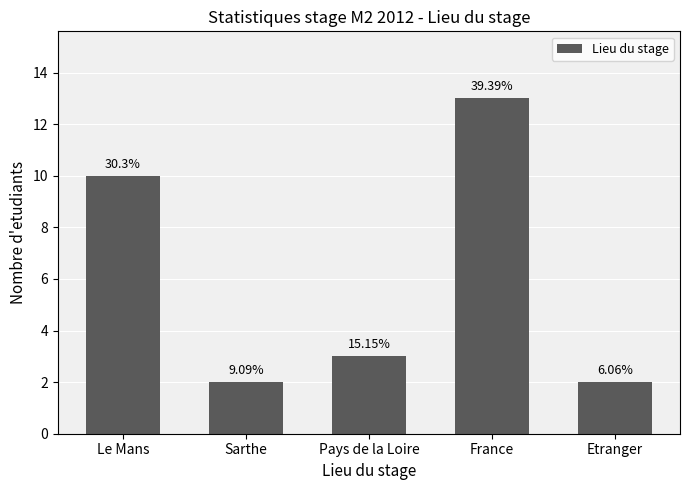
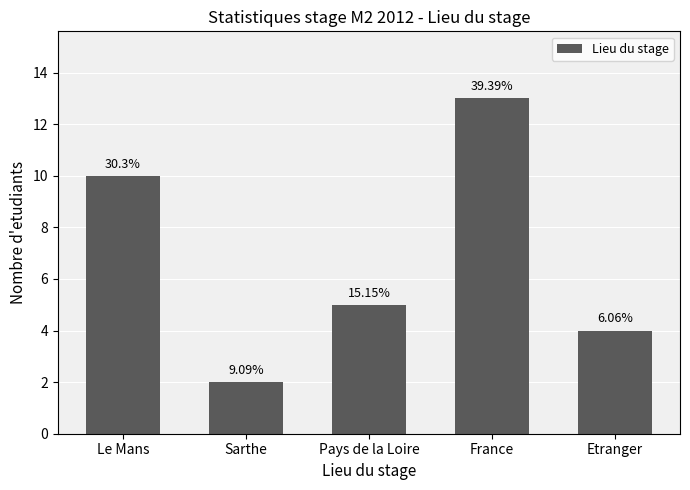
Pays de la Loire: 3 -> 5
Etranger: 2 -> 4
